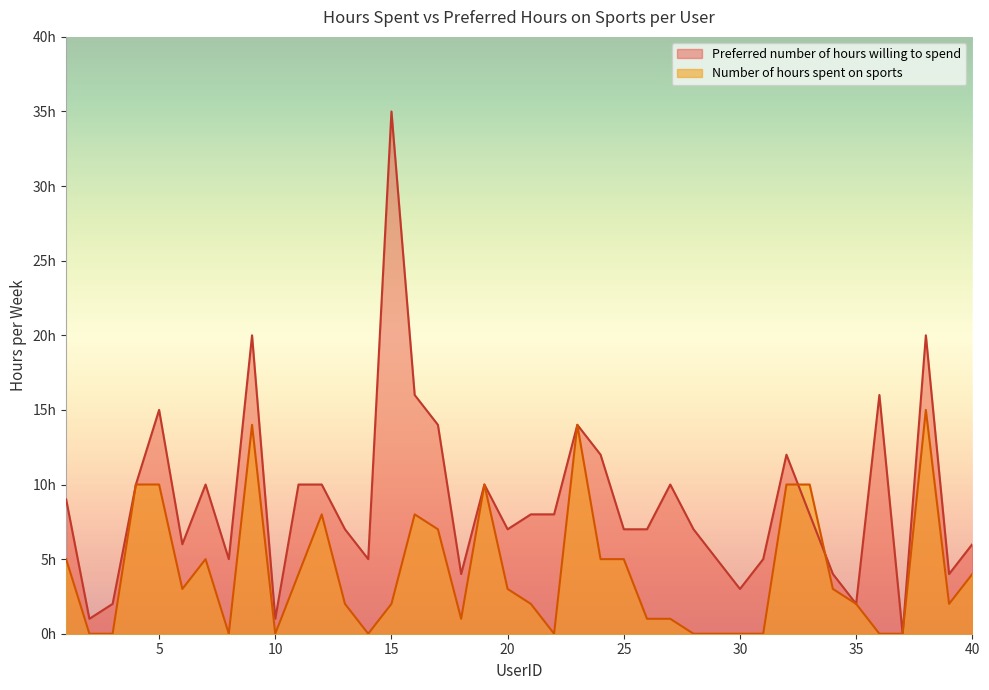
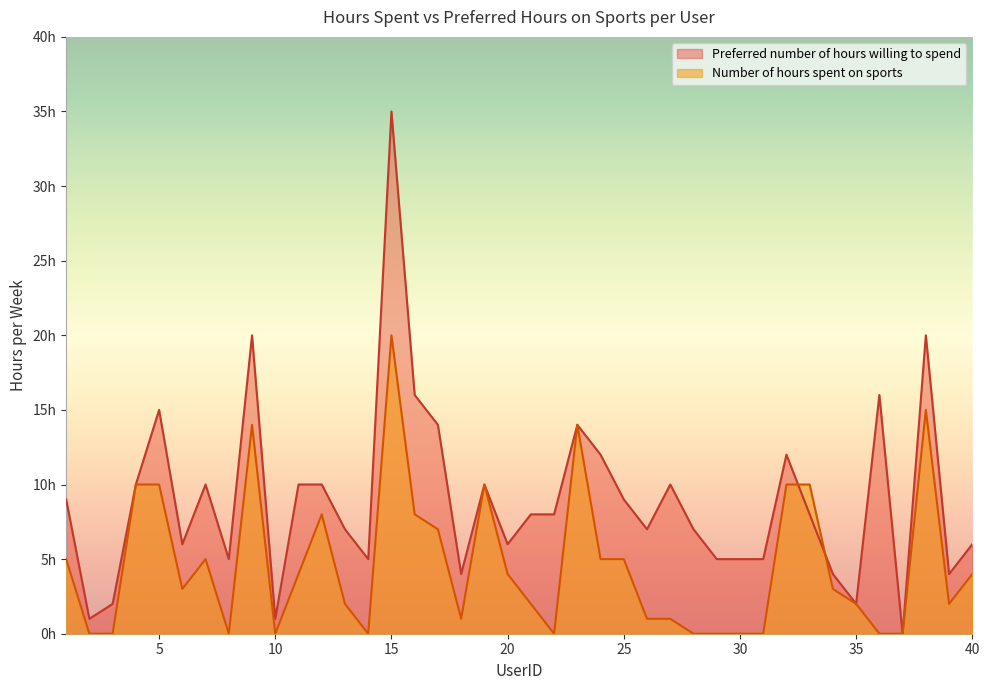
Number of hours spent on sports, 15: 2h -> 20h
Preferred number of hours willing to spend, 20: 7h -> 6h
Number of hours spent on sports, 20: 3h -> 4h
Preferred number of hours willing to spend, 25: 7h -> 9h
Preferred number of hours willing to spend, 30: 3h -> 5h
